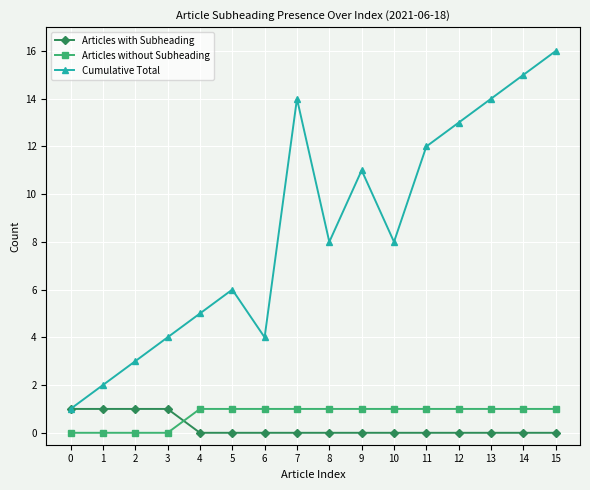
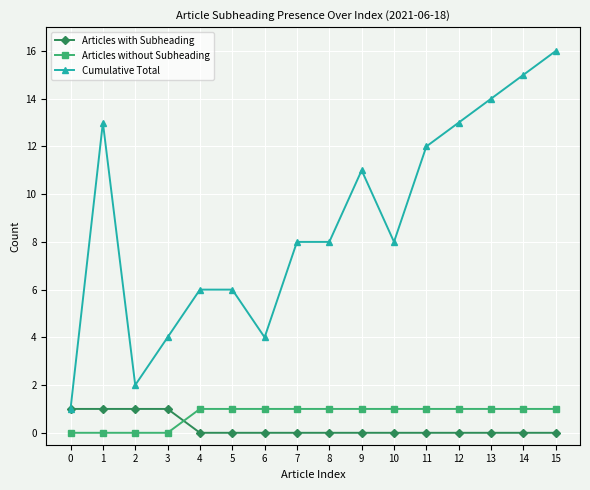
Cumulative Total, 1: 2 -> 13
Cumulative Total, 2: 3 -> 2
Cumulative Total, 4: 5 -> 6
Cumulative Total, 7: 14 -> 8
